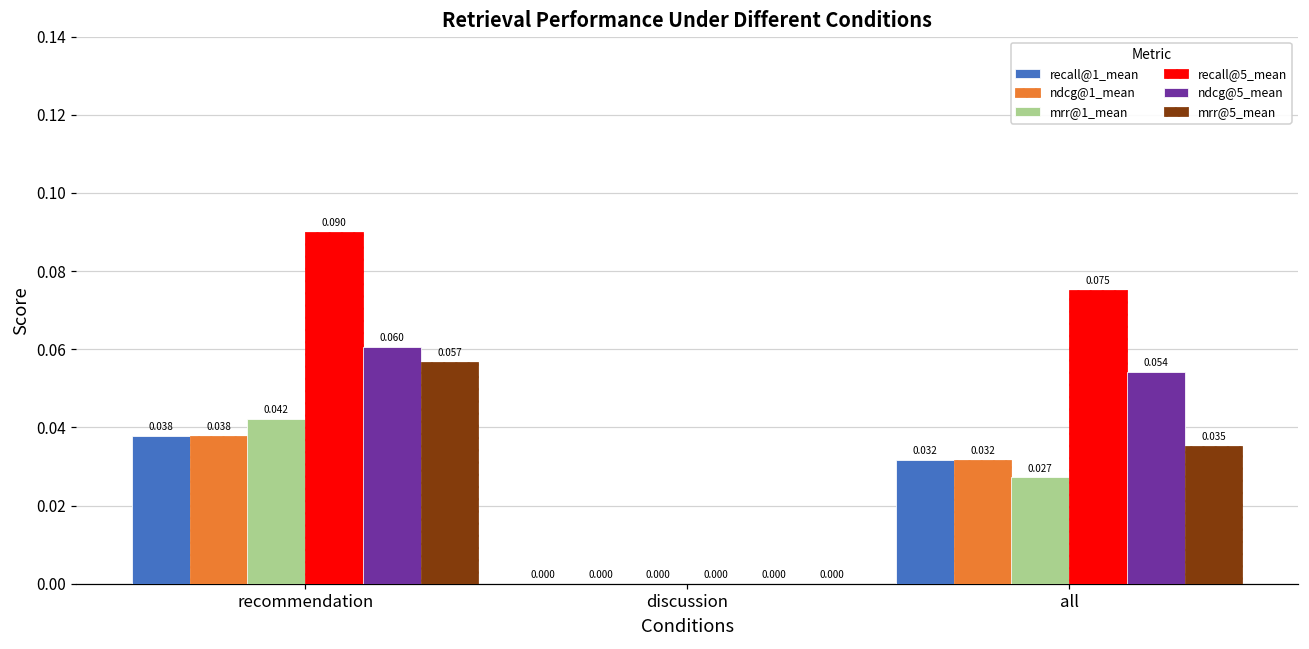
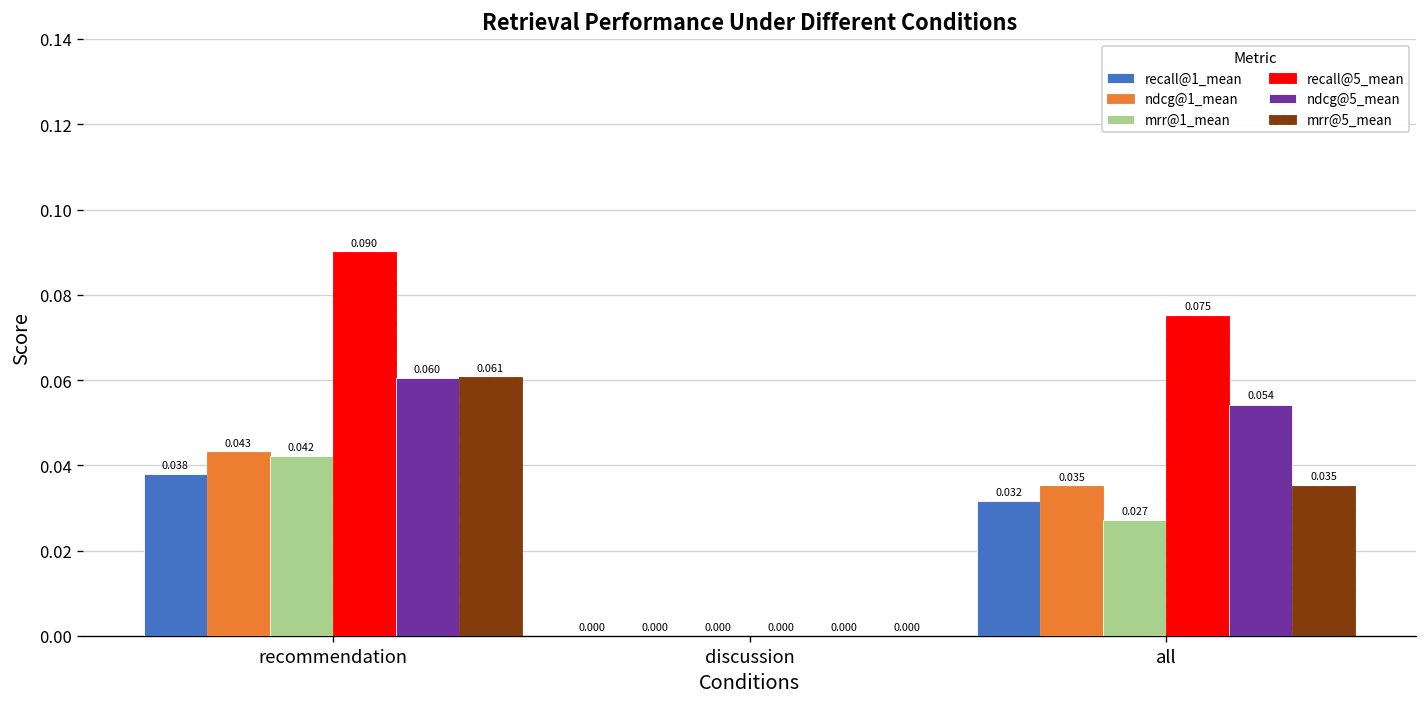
ndcg@1_mean, recommendation: 0.038 -> 0.043
mrr@5_mean, recommendation: 0.057 -> 0.061
ndcg@1_mean, all: 0.032 -> 0.035
